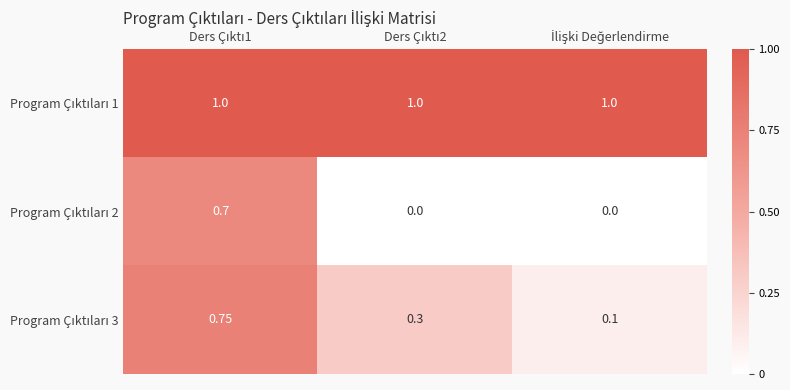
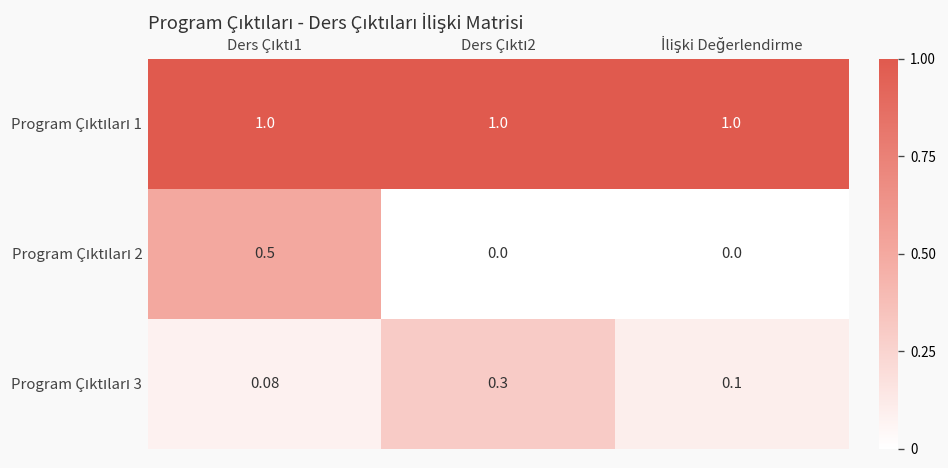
Program Çıktıları 2, Ders Çıktı1: 0.7 -> 0.5
Program Çıktıları 3, Ders Çıktı1: 0.75 -> 0.08
